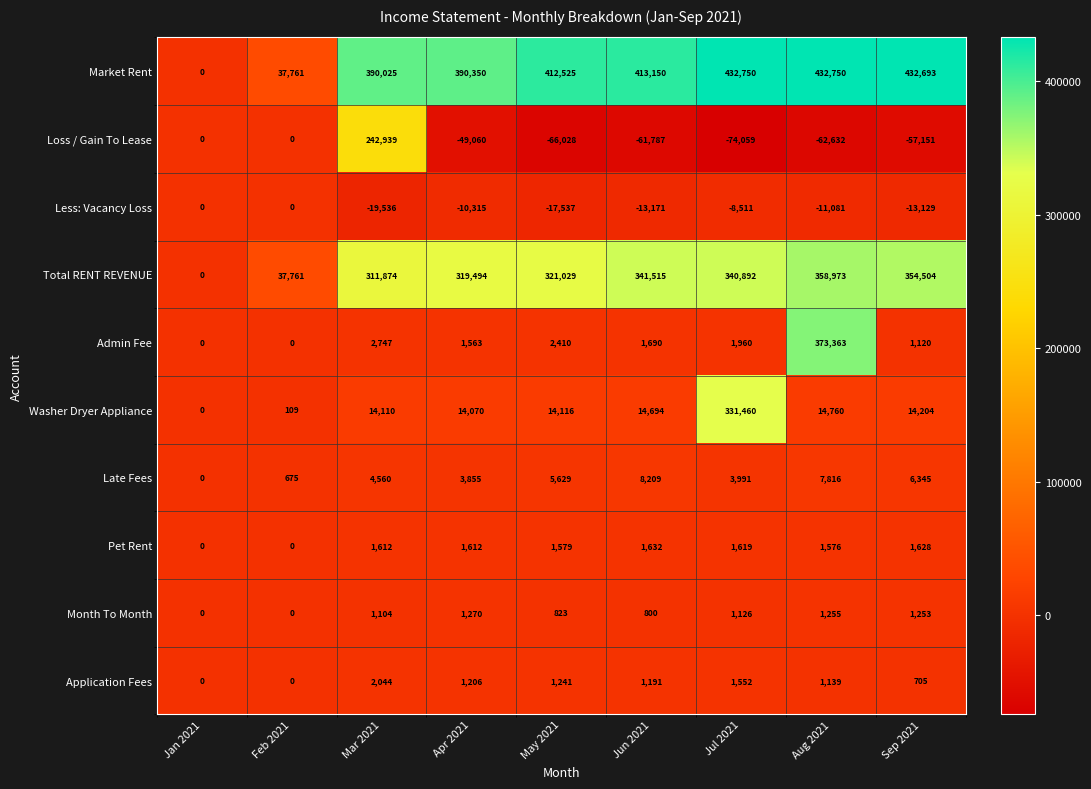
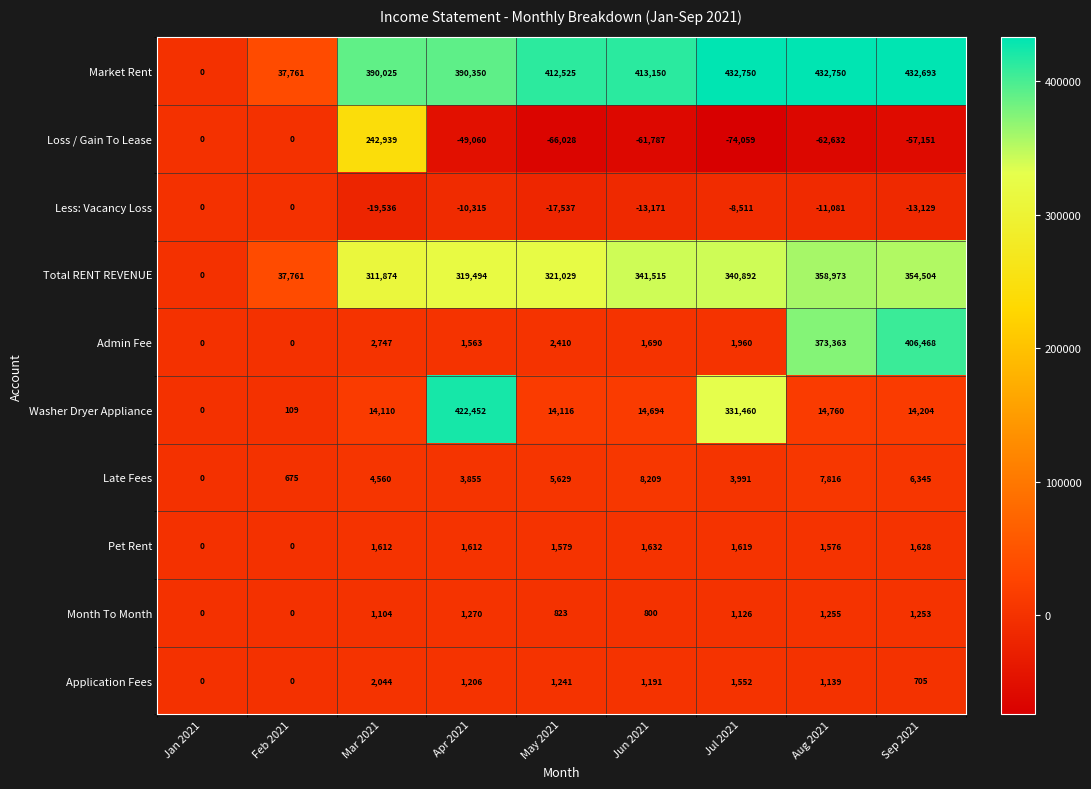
Admin Fee, Sep 2021: 1,120 -> 406,468
Washer Dryer Appliance, Apr 2021: 14,070 -> 422,452
